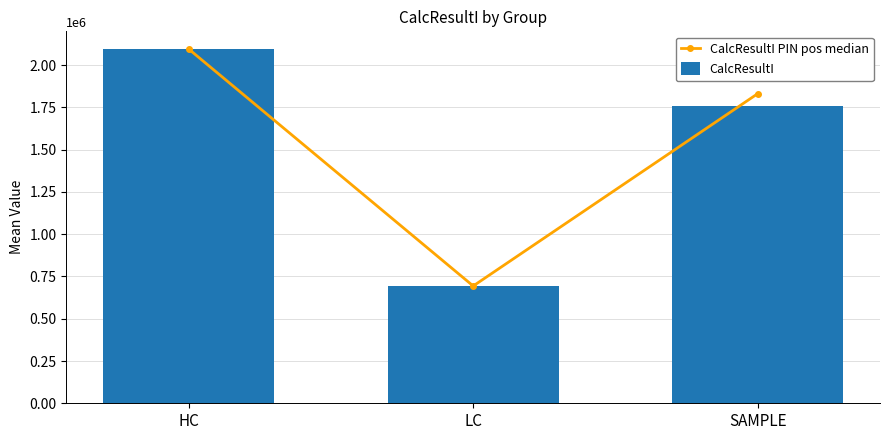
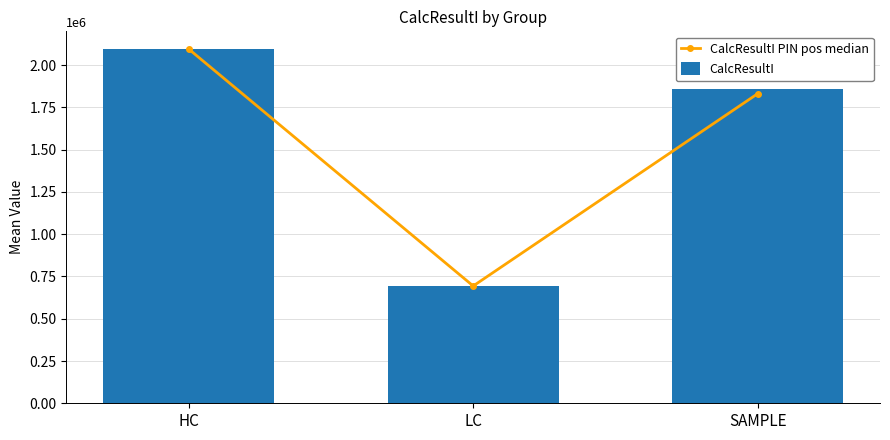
CalcResultI, SAMPLE: 1760000 -> 1860000
